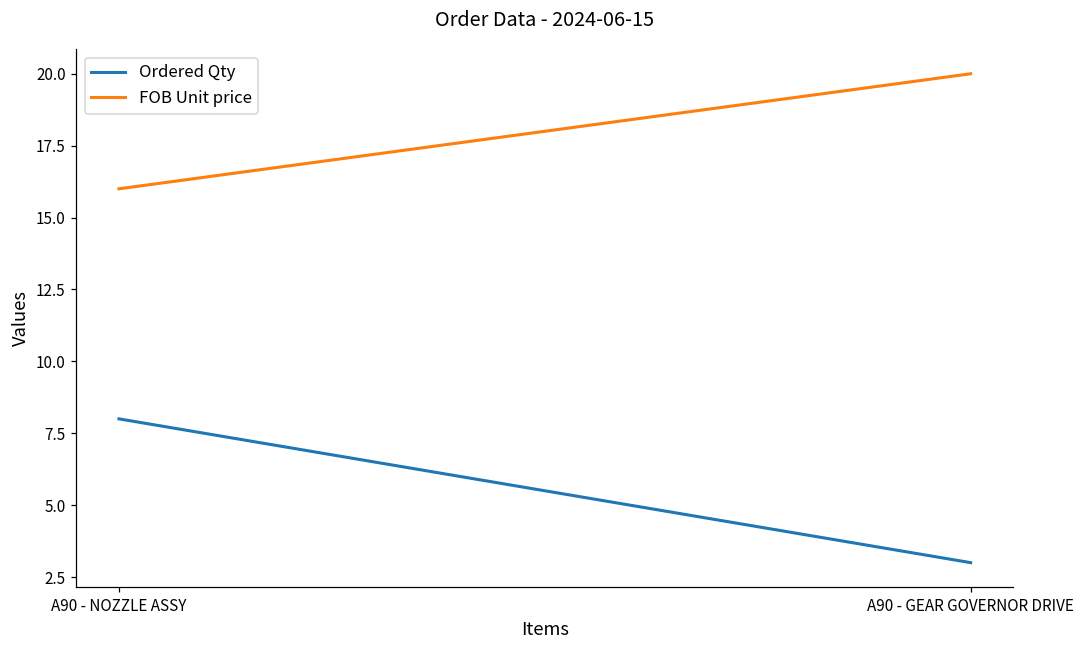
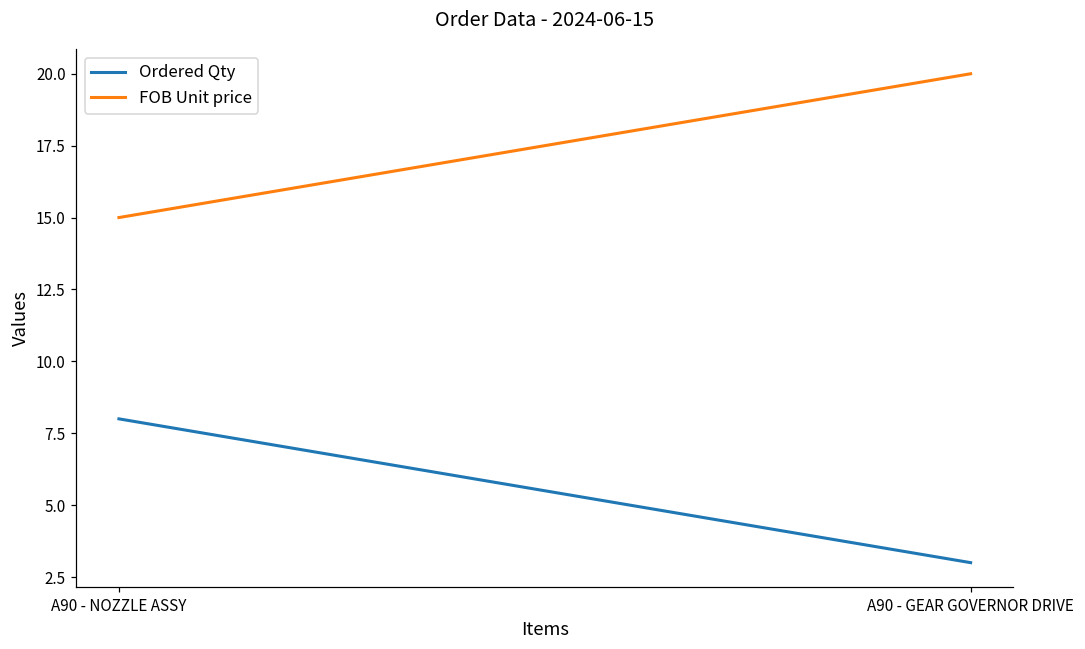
FOB Unit price, A90 - NOZZLE ASSY: 16 -> 15
